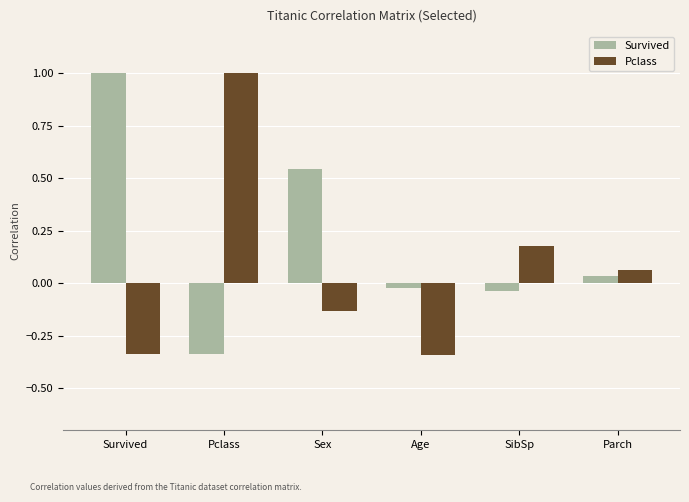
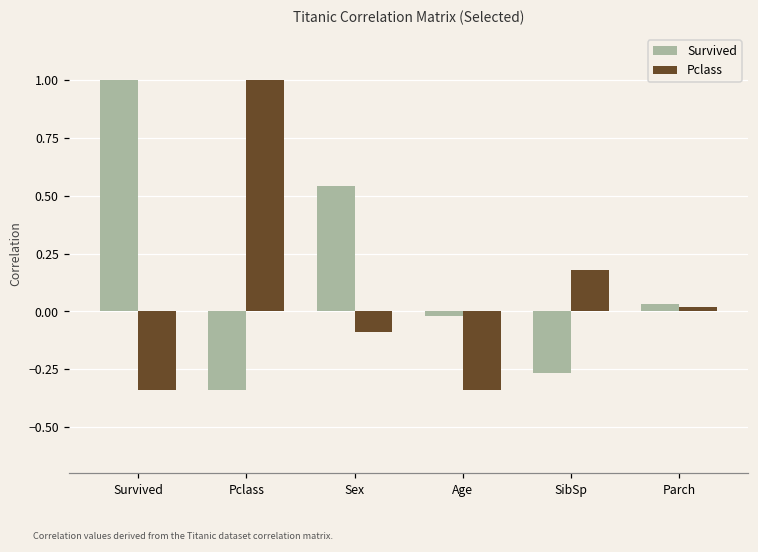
Pclass, Sex: -0.13 -> -0.09
Survived, SibSp: -0.04 -> -0.27
Pclass, Parch: 0.06 -> 0.02
